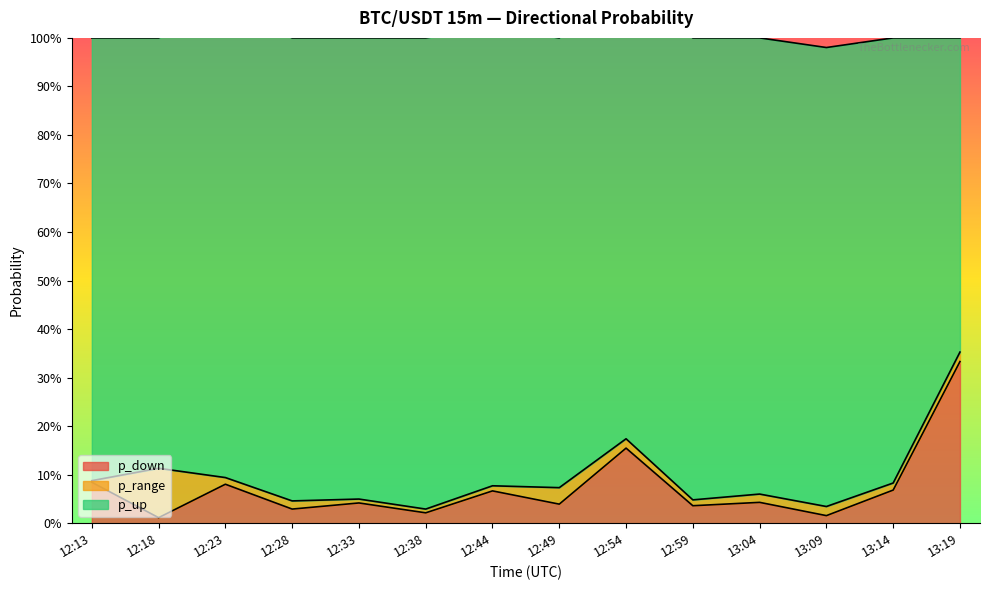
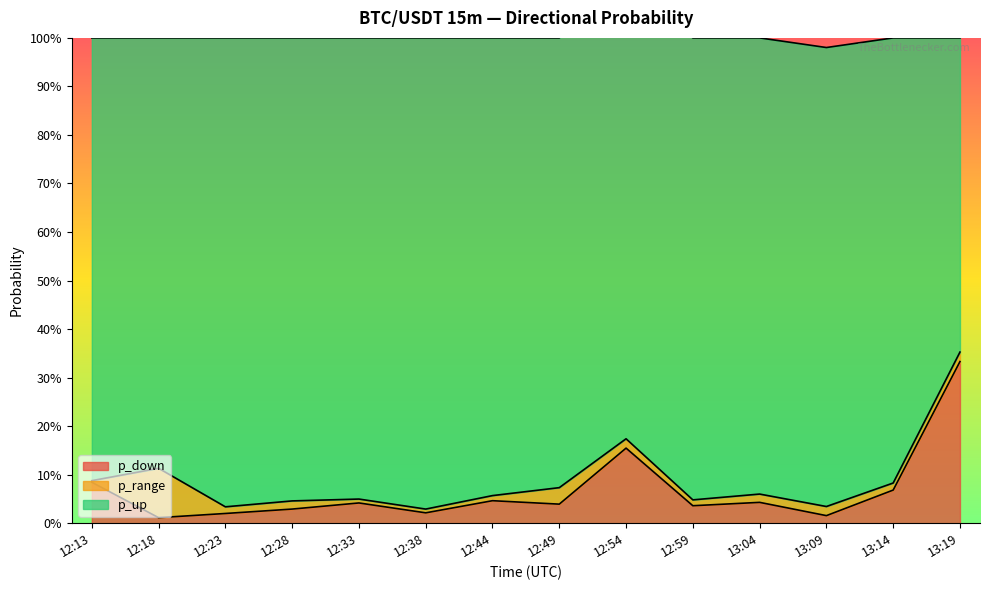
p_down, 12:23: 8% -> 2%
p_down, 12:44: 7% -> 5%
